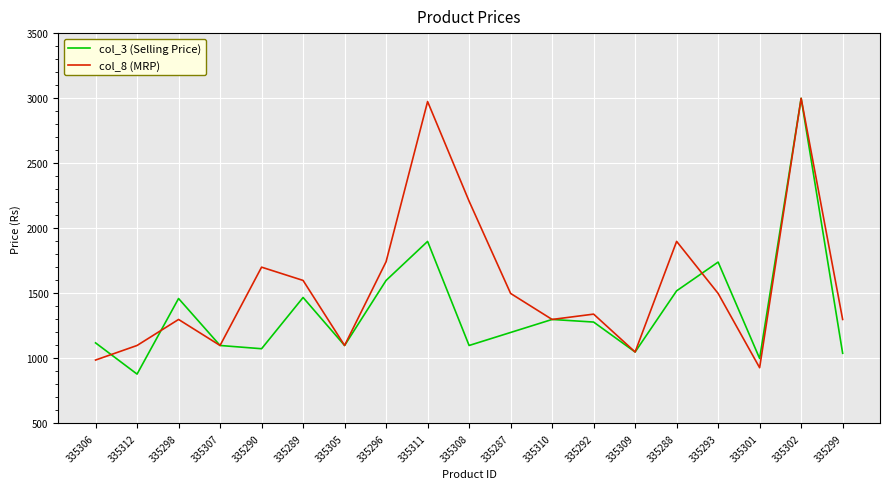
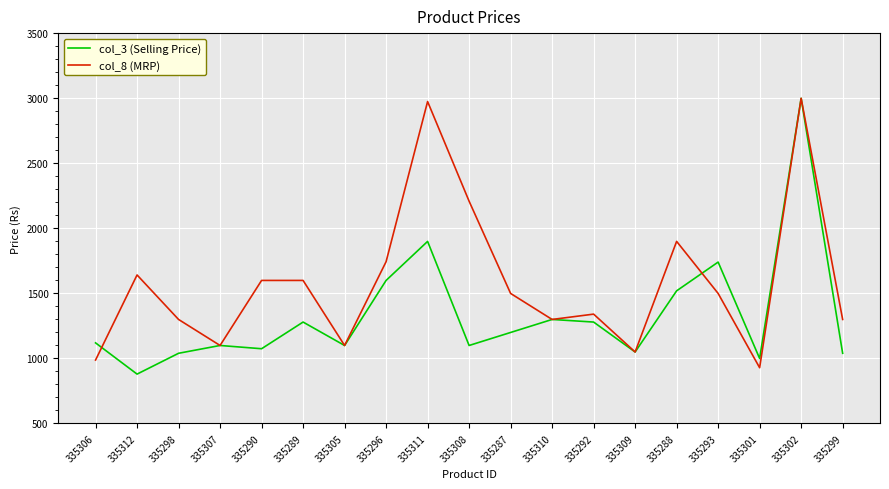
col_8 (MRP), 335312: 1100 -> 1640
col_3 (Selling Price), 335298: 1460 -> 1040
col_8 (MRP), 335290: 1700 -> 1600
col_3 (Selling Price), 335289: 1470 -> 1280
